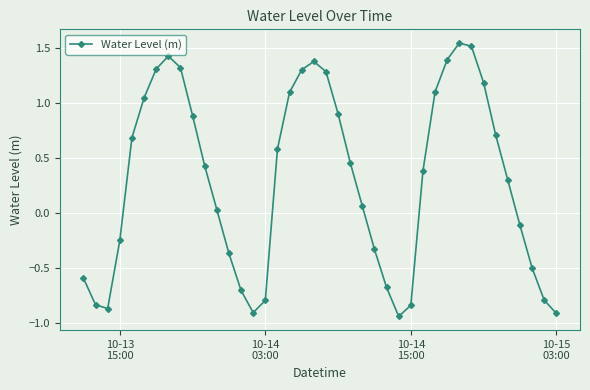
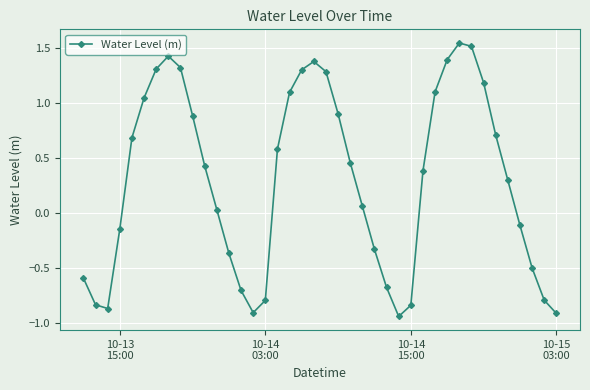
10-13 15:00: -0.25 -> -0.15
